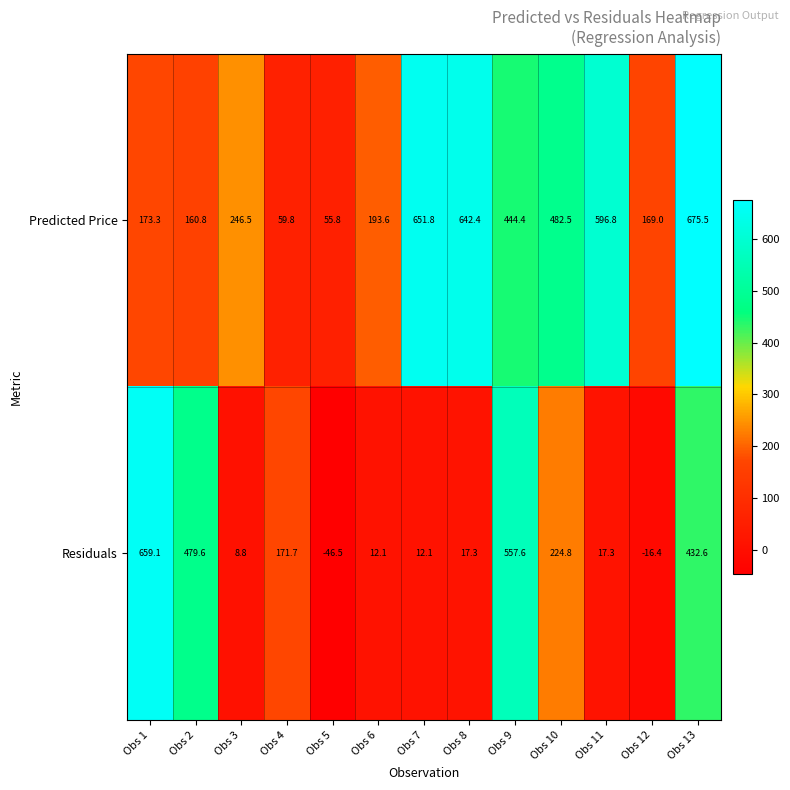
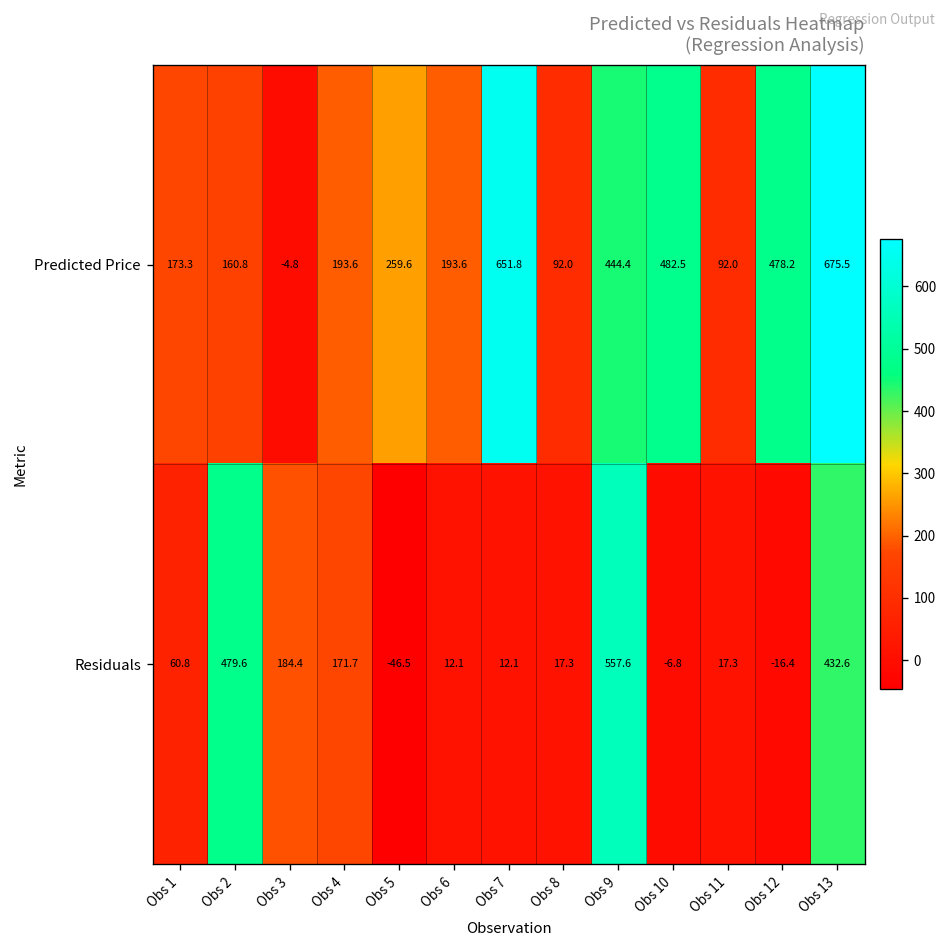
Predicted Price, Obs 3: 246.5 -> -4.8
Predicted Price, Obs 4: 59.8 -> 193.6
Predicted Price, Obs 5: 55.8 -> 259.6
Predicted Price, Obs 8: 642.4 -> 92.0
Predicted Price, Obs 11: 596.8 -> 92.0
Predicted Price, Obs 12: 169.0 -> 478.2
Residuals, Obs 1: 659.1 -> 60.8
Residuals, Obs 3: 8.8 -> 184.4
Residuals, Obs 10: 224.8 -> -6.8
